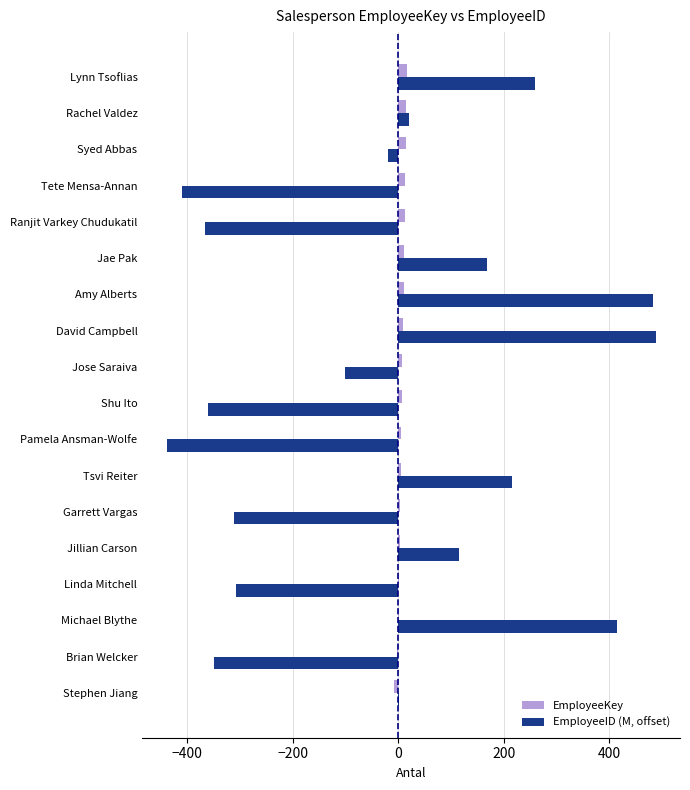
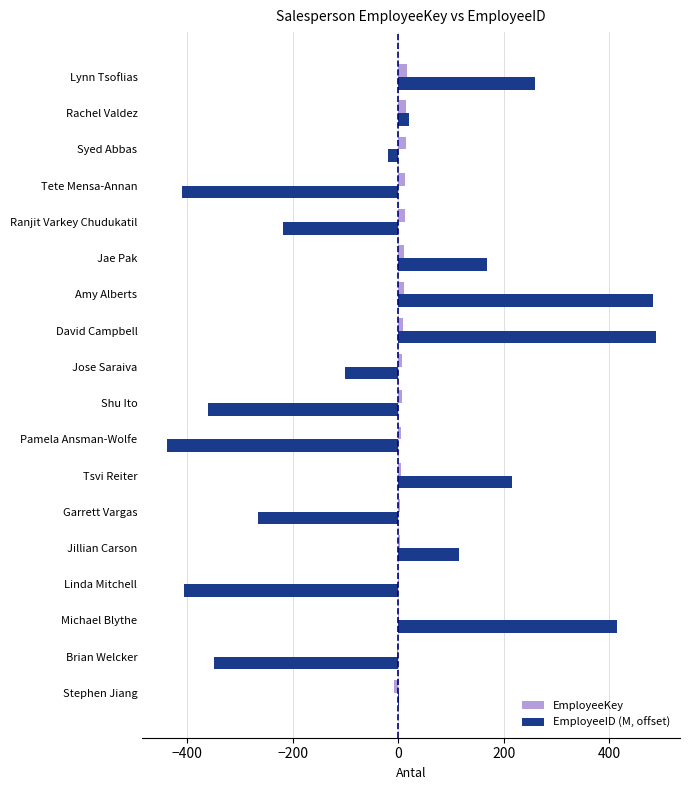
EmployeeID (M, offset), Ranjit Varkey Chudukatil: -370 -> -220
EmployeeID (M, offset), Garrett Vargas: -310 -> -270
EmployeeID (M, offset), Linda Mitchell: -310 -> -410
